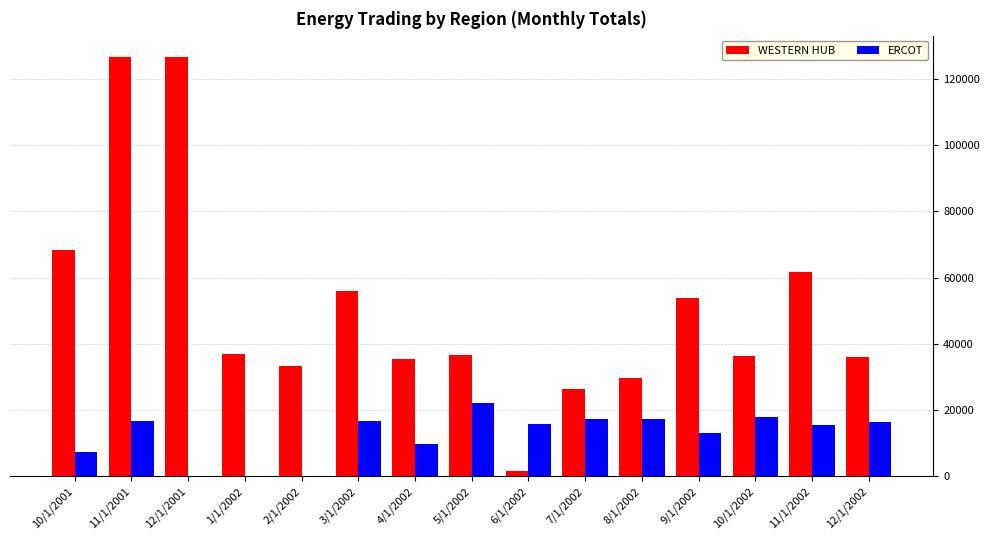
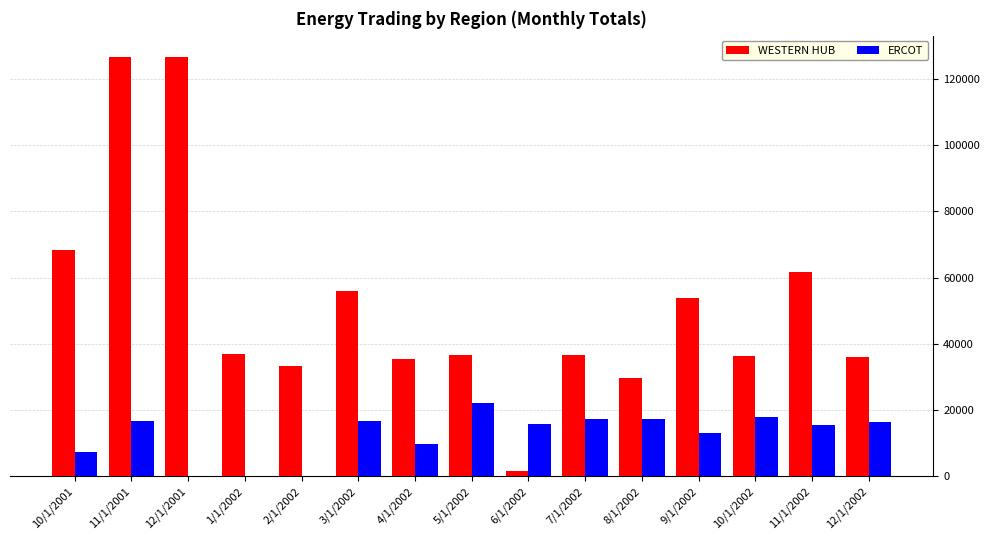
WESTERN HUB, 7/1/2002: 26000 -> 36000
